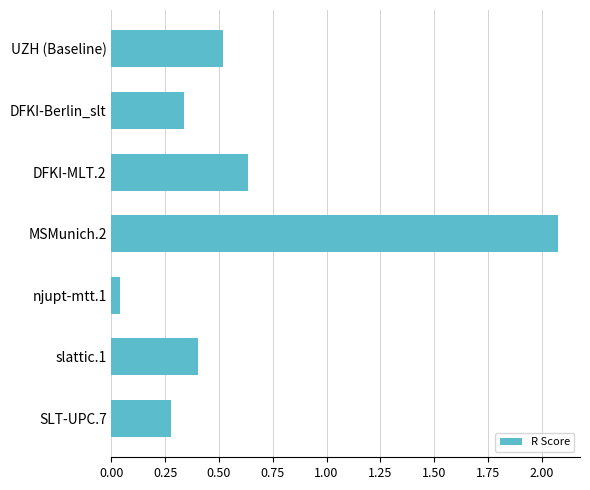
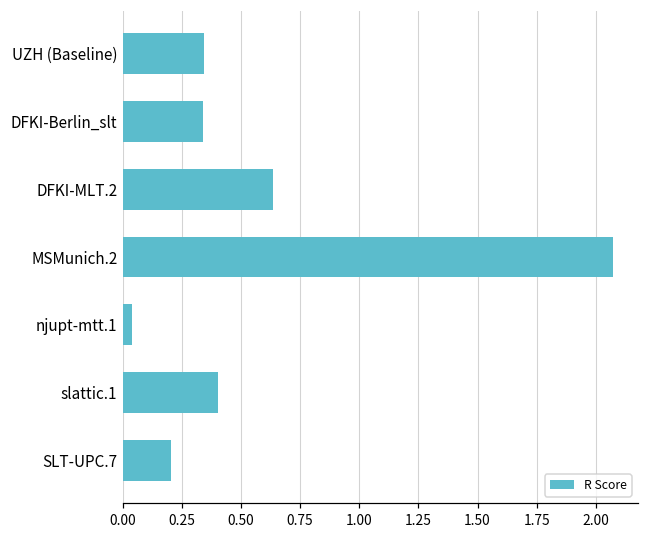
UZH (Baseline): 0.52 -> 0.34
SLT-UPC.7: 0.28 -> 0.21
